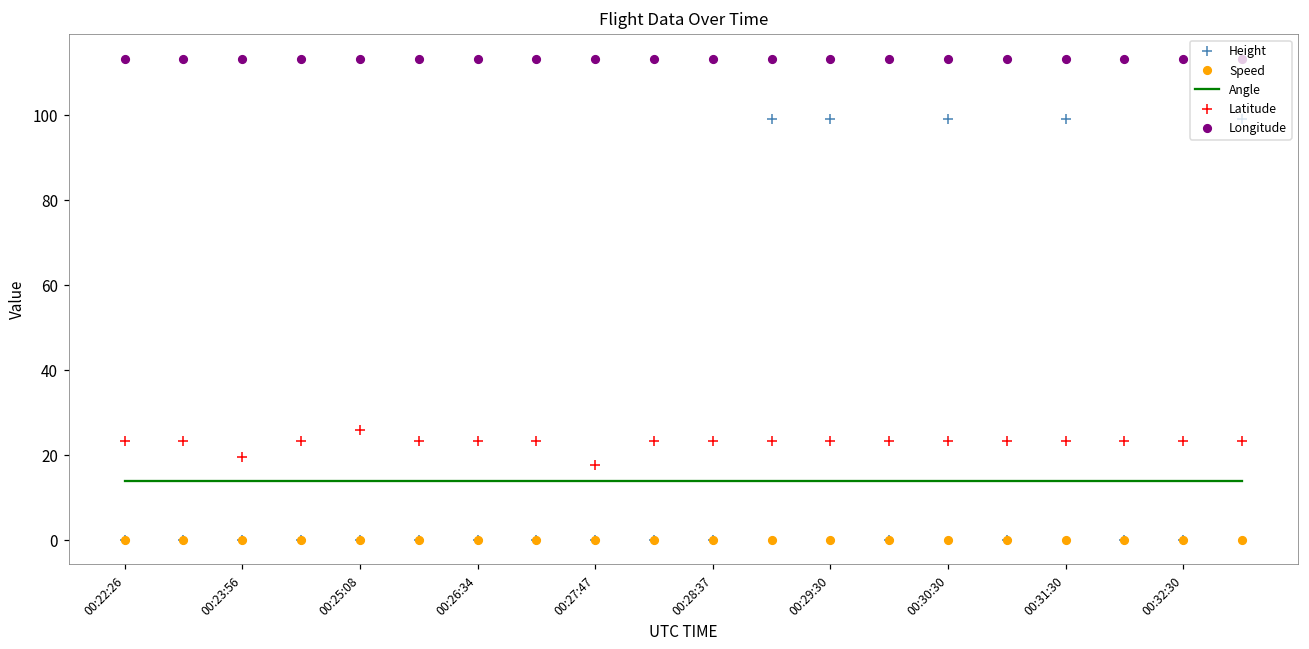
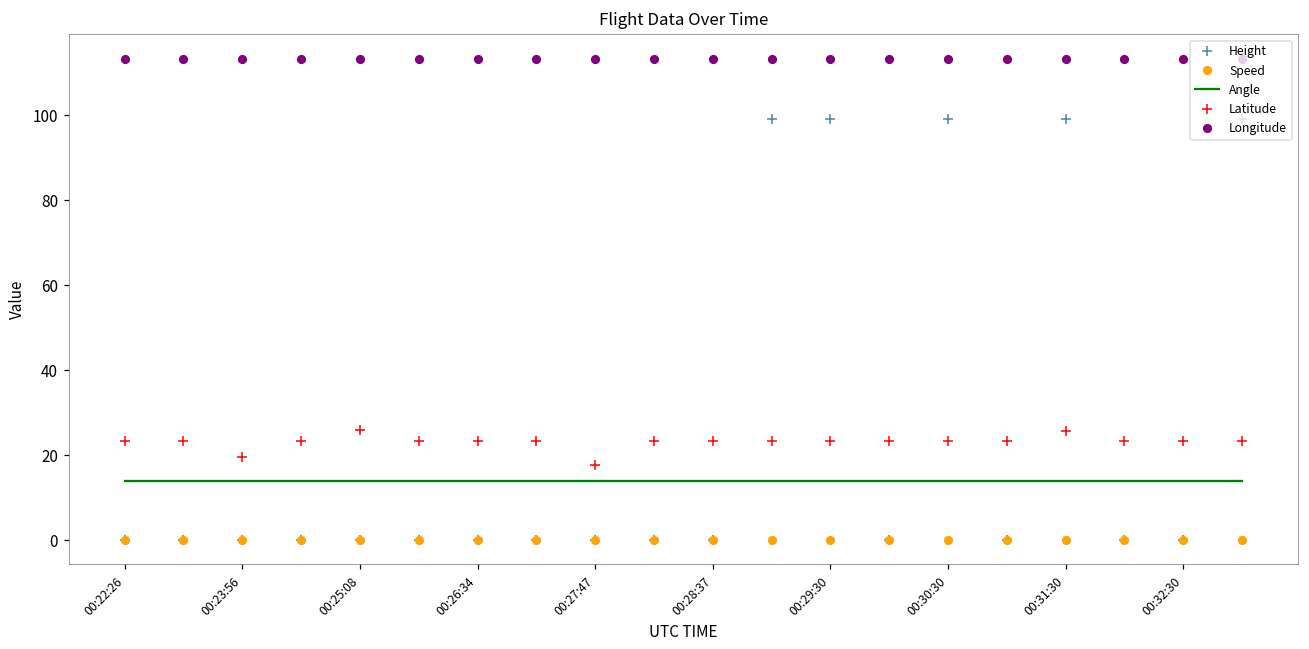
Latitude, 00:31:30: 23 -> 26
